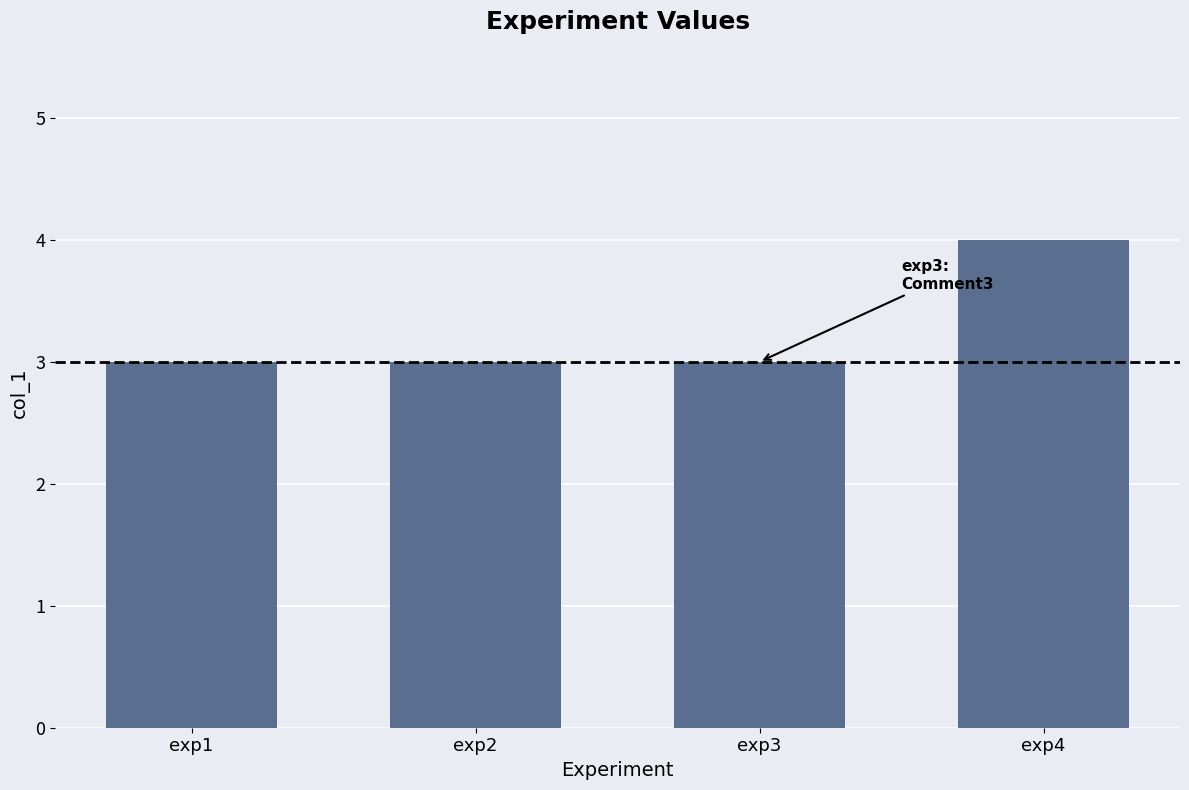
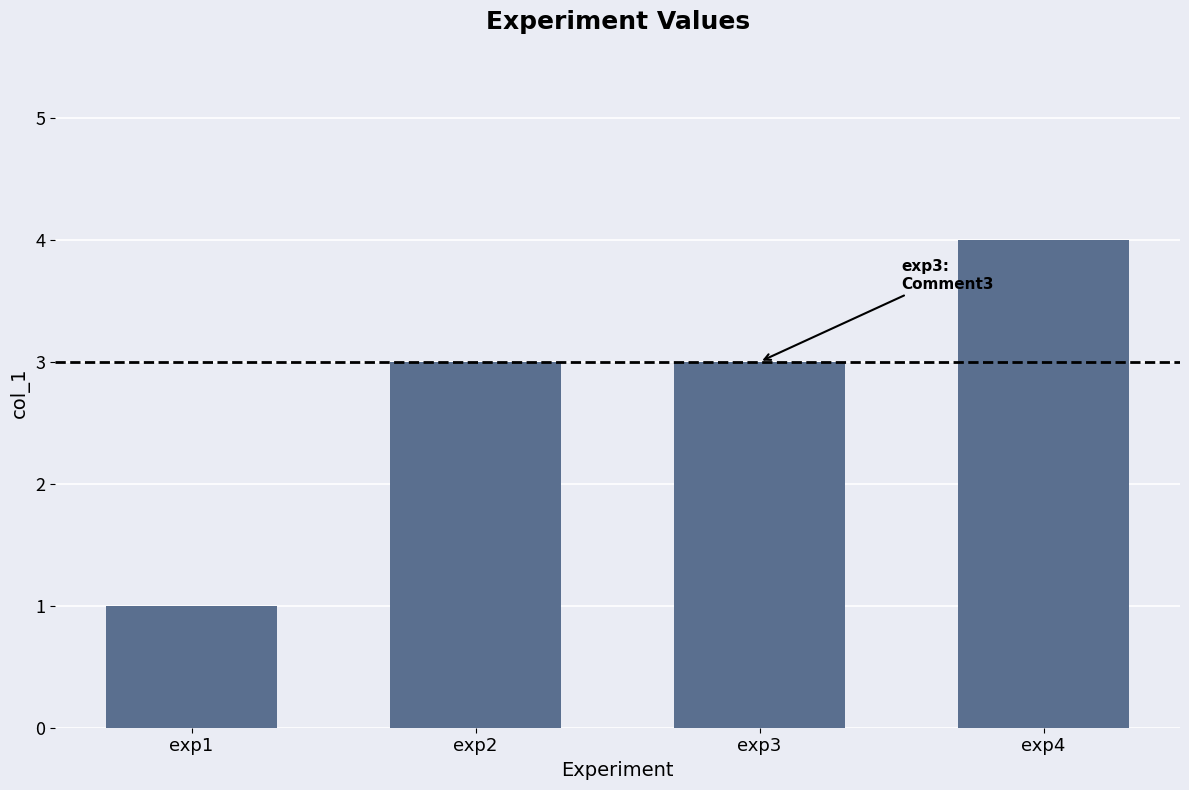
exp1: 3 -> 1
